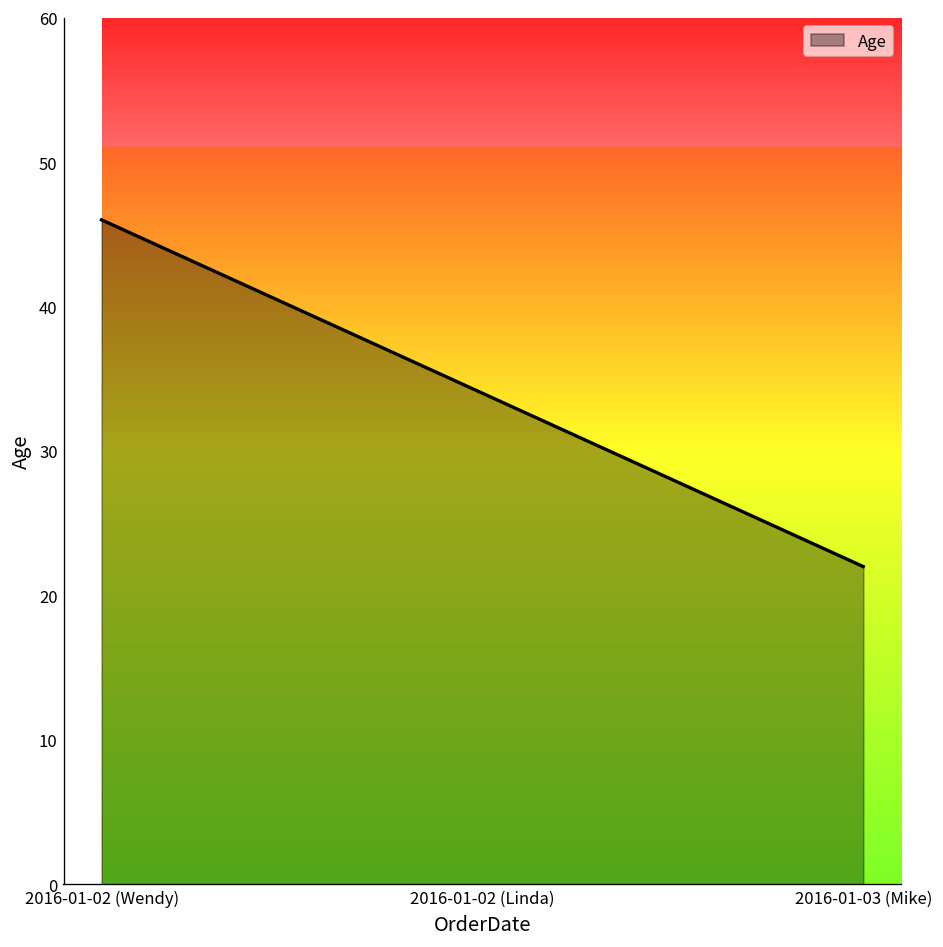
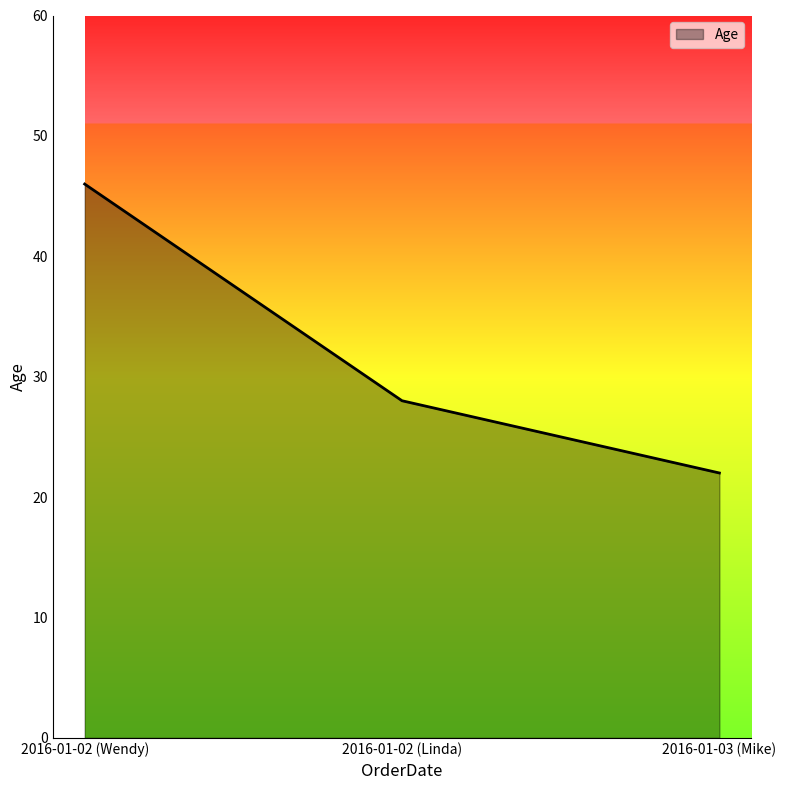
2016-01-02 (Linda): 34 -> 28
